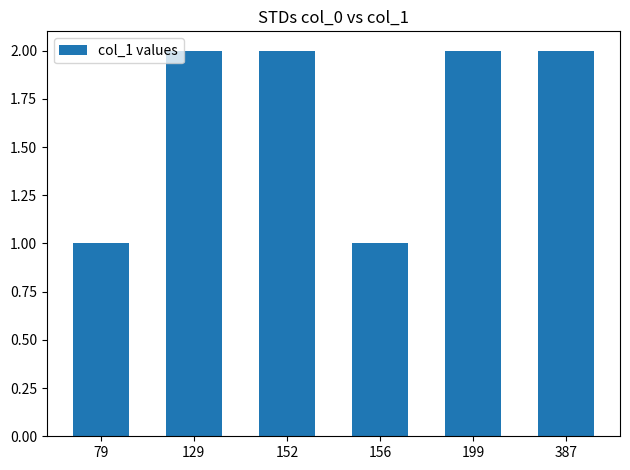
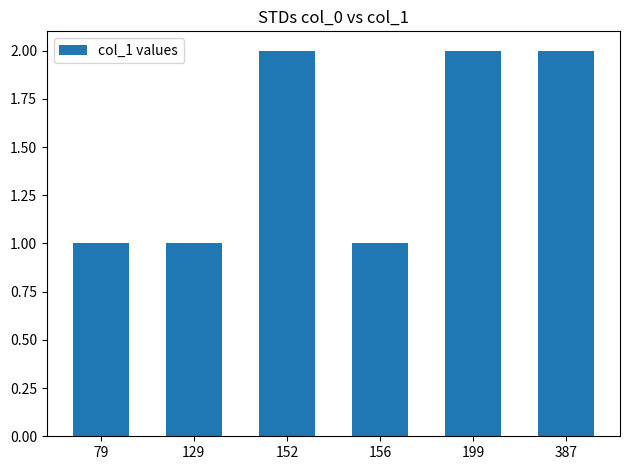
129: 2 -> 1
